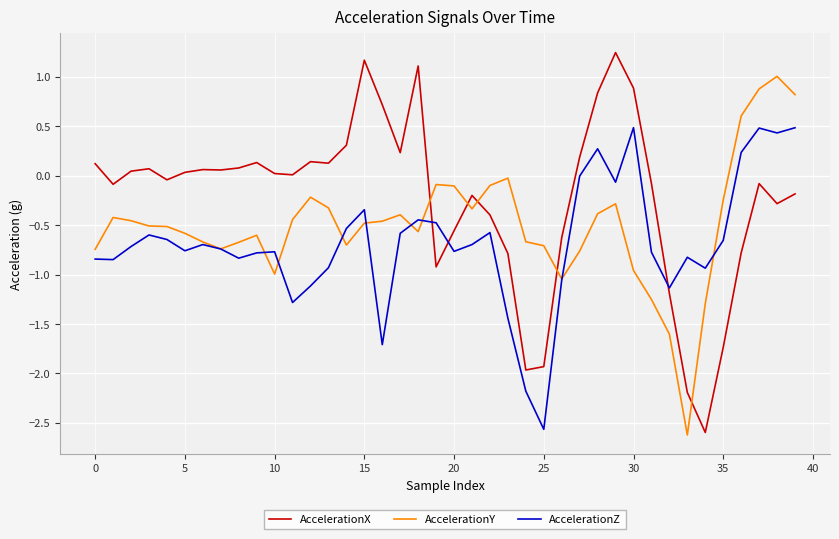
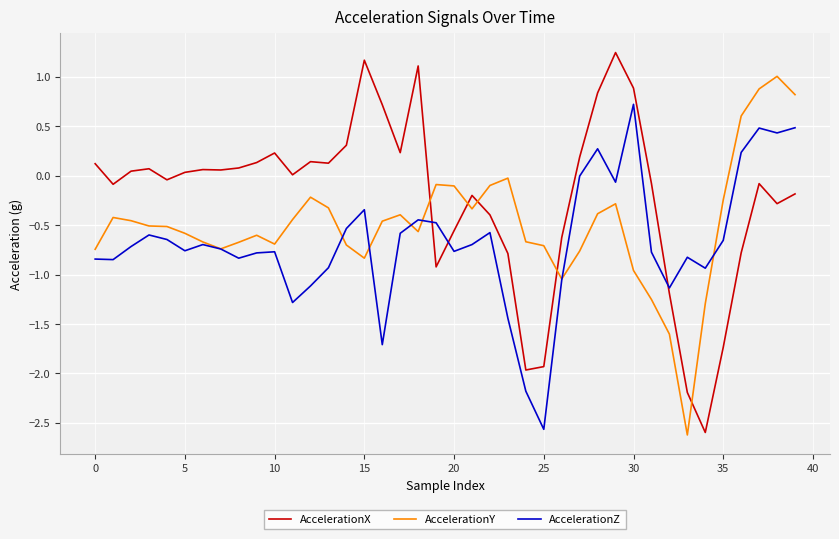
AccelerationX, 10: 0.0 -> 0.2
AccelerationY, 10: -1.0 -> -0.7
AccelerationY, 15: -0.5 -> -0.8
AccelerationZ, 30: 0.5 -> 0.7
